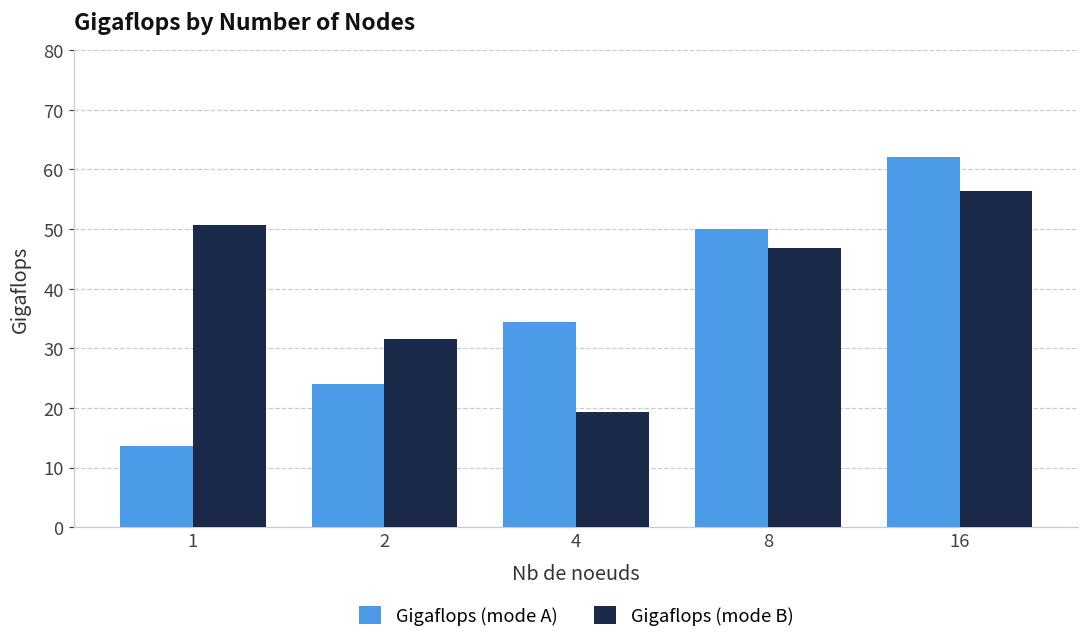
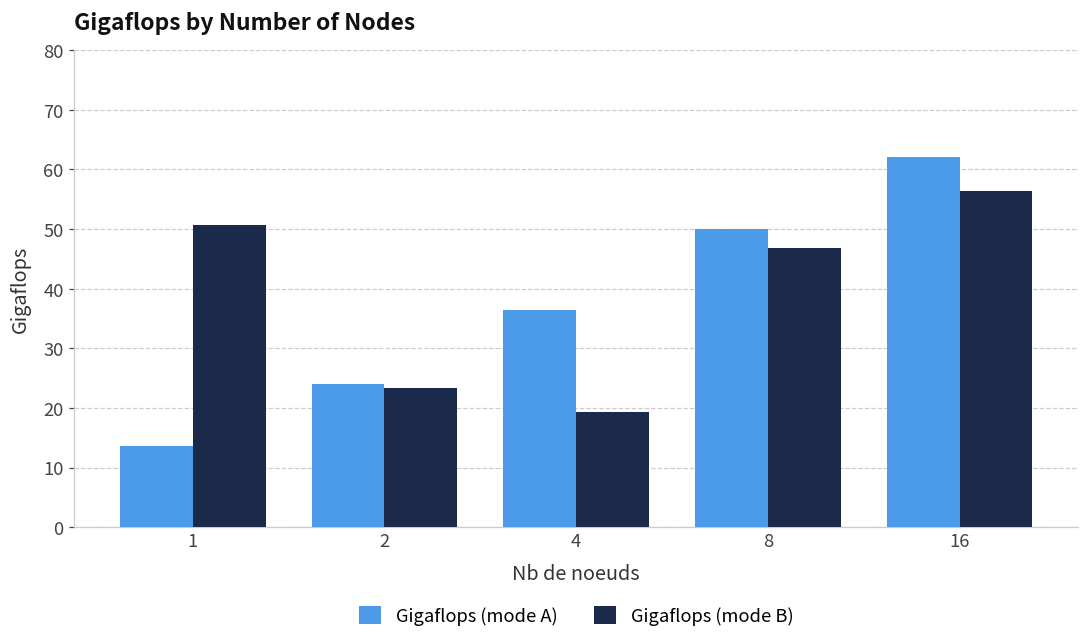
Gigaflops (mode B), 2: 32 -> 23
Gigaflops (mode A), 4: 34 -> 36
